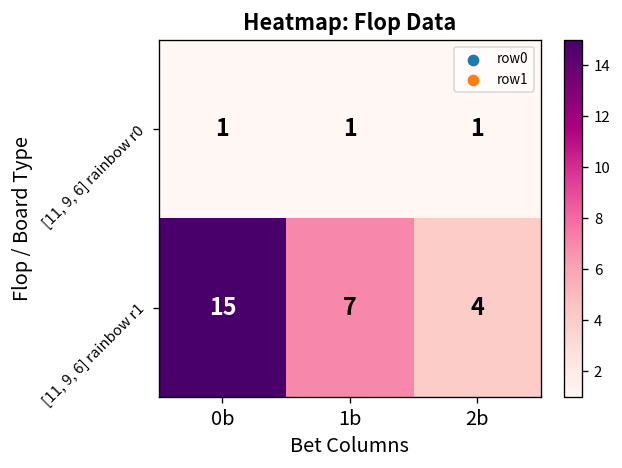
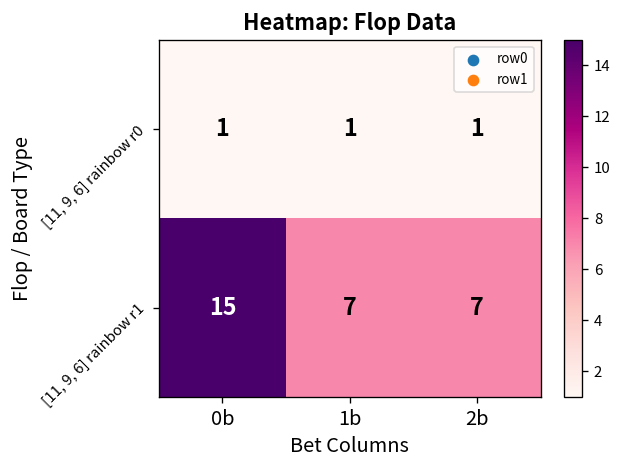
[11, 9, 6] rainbow r1, 2b: 4 -> 7
